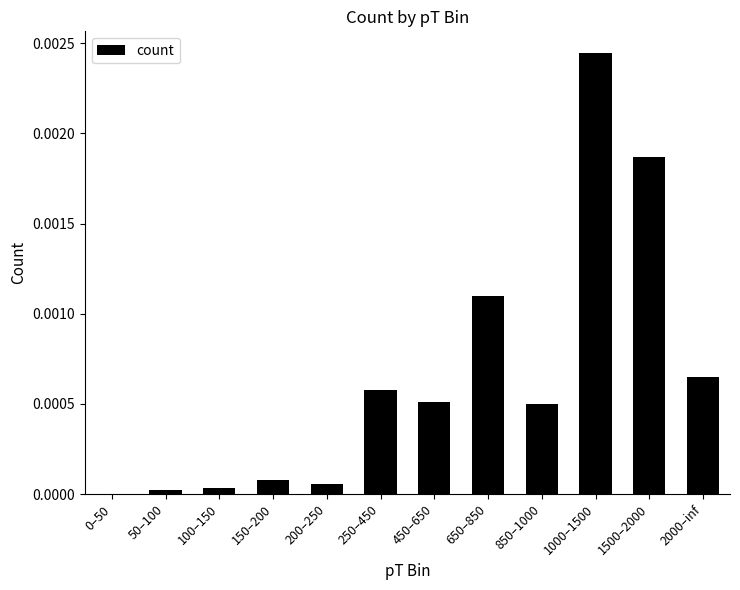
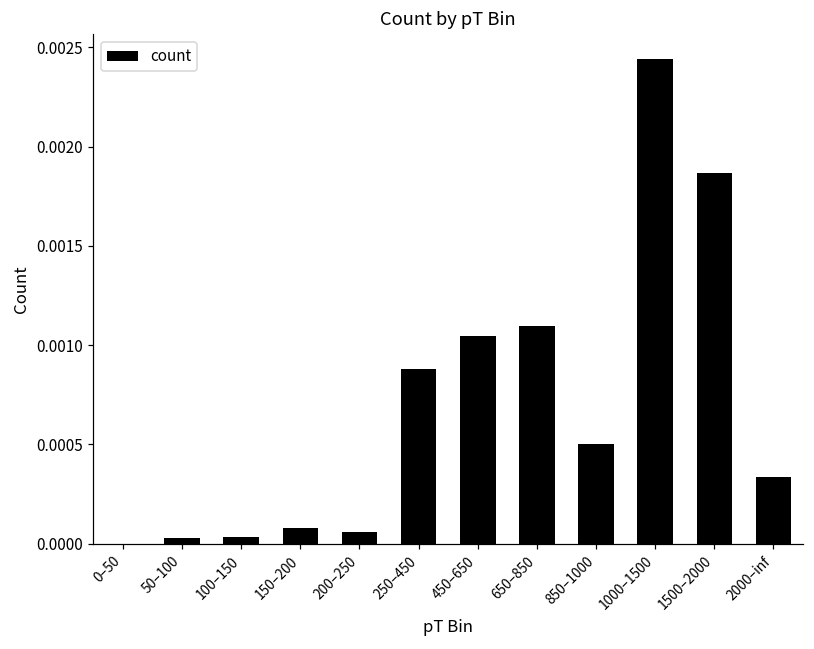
250–450: 0.00057 -> 0.00088
450–650: 0.00051 -> 0.00104
2000–inf: 0.00065 -> 0.00034
